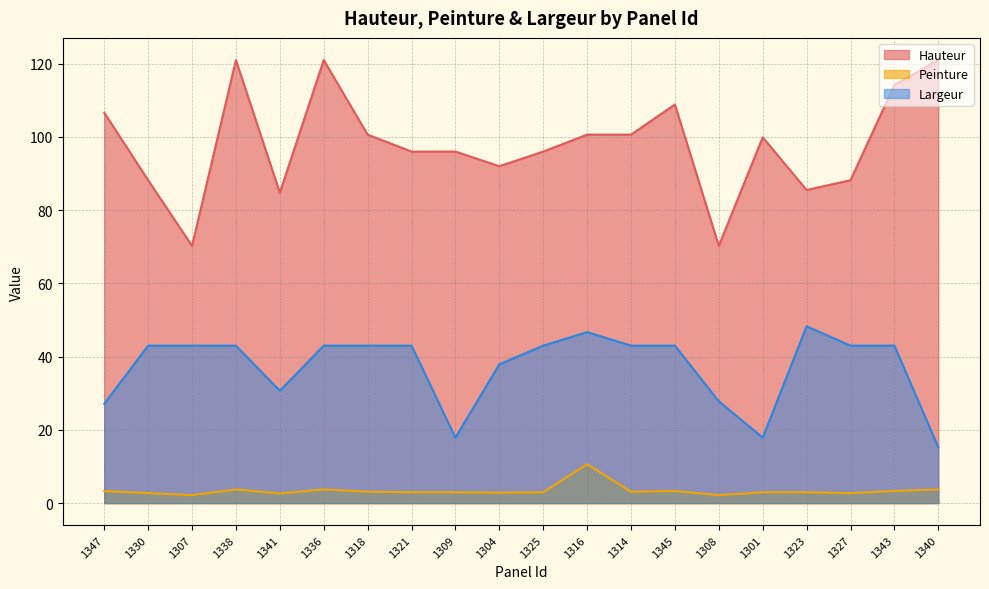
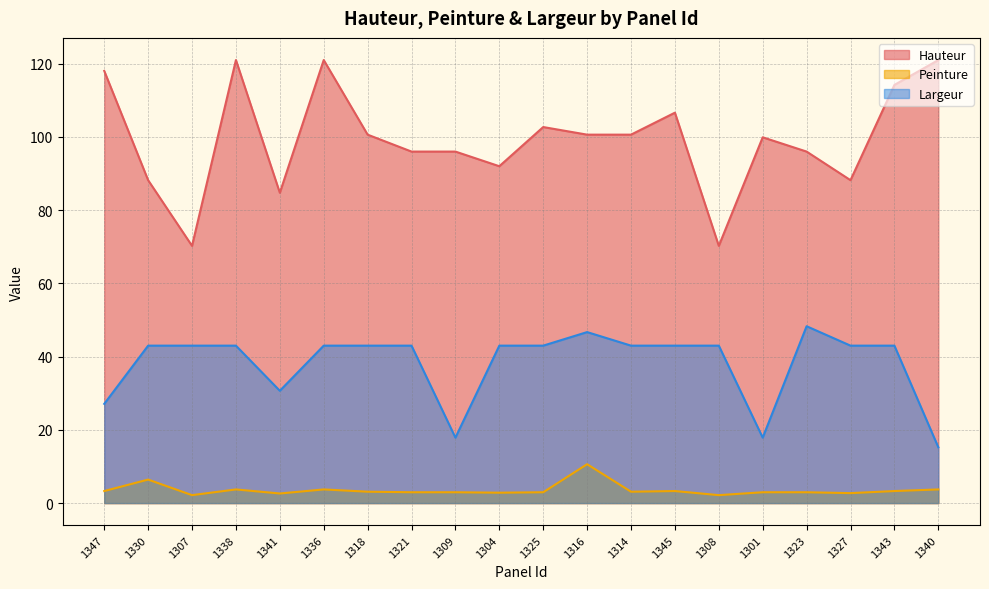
Hauteur, 1347: 107 -> 118
Peinture, 1330: 3 -> 6
Largeur, 1304: 38 -> 43
Hauteur, 1325: 96 -> 103
Hauteur, 1345: 109 -> 107
Largeur, 1308: 28 -> 43
Hauteur, 1323: 86 -> 96
